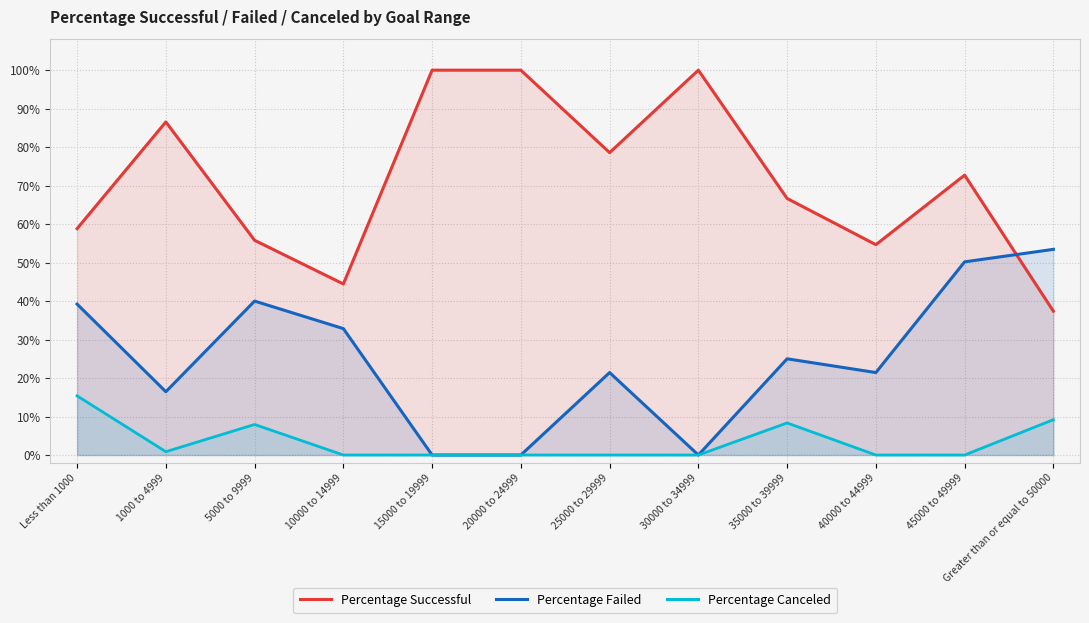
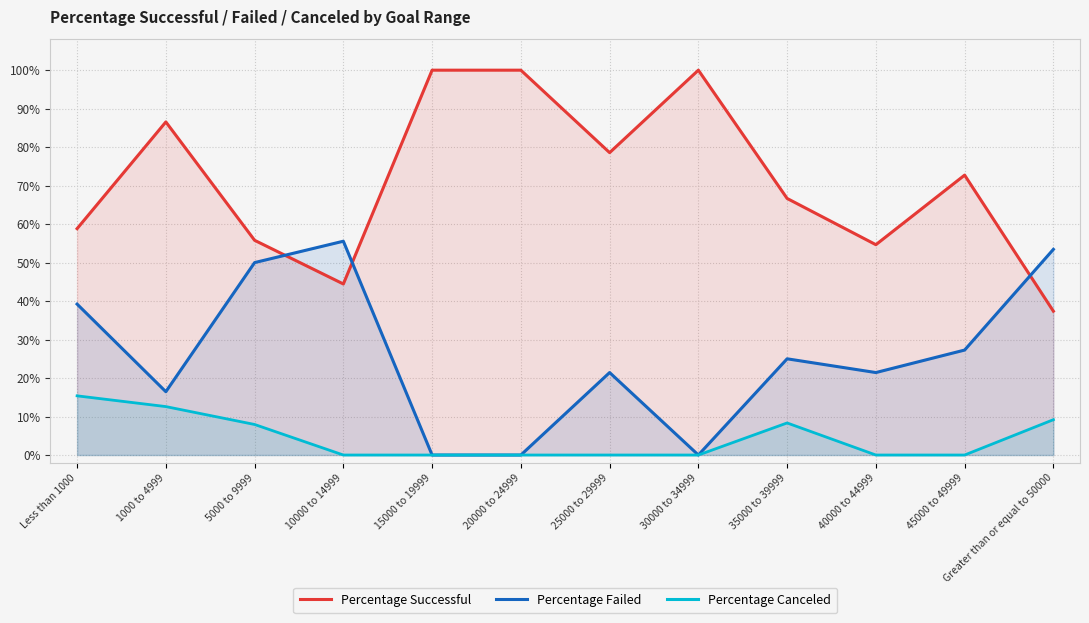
Percentage Canceled, 1000 to 4999: 1% -> 13%
Percentage Failed, 5000 to 9999: 40% -> 50%
Percentage Failed, 10000 to 14999: 33% -> 56%
Percentage Failed, 45000 to 49999: 50% -> 27%
